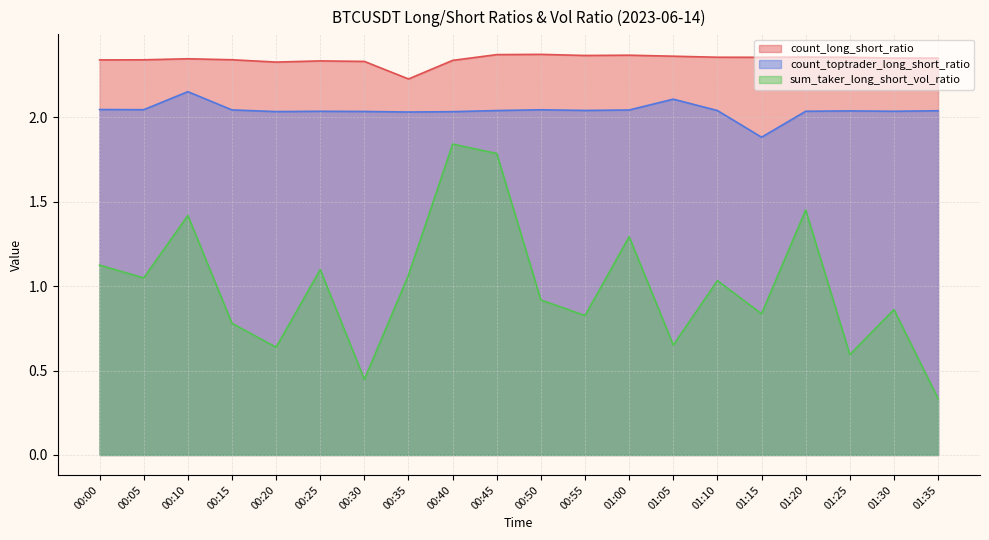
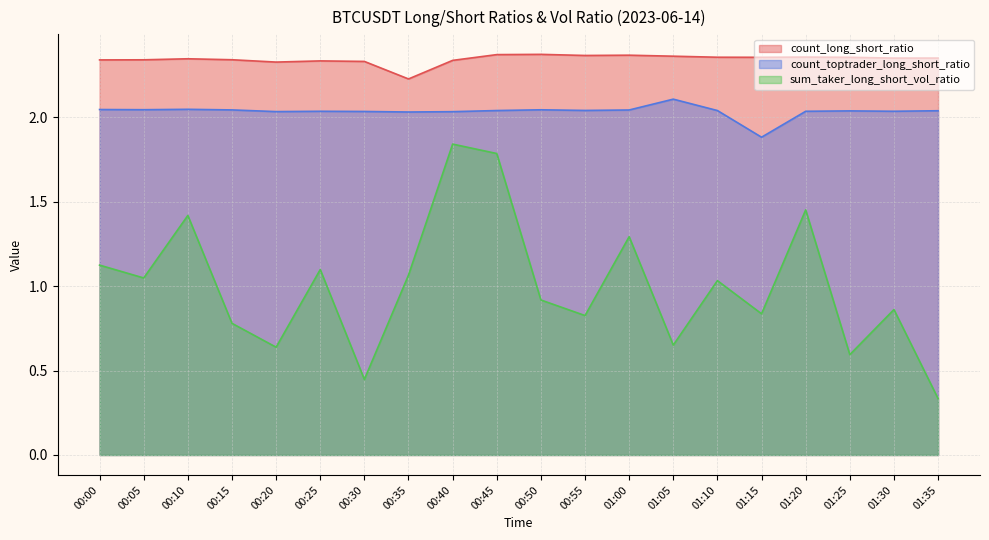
count_toptrader_long_short_ratio, 00:10: 2.15 -> 2.05
